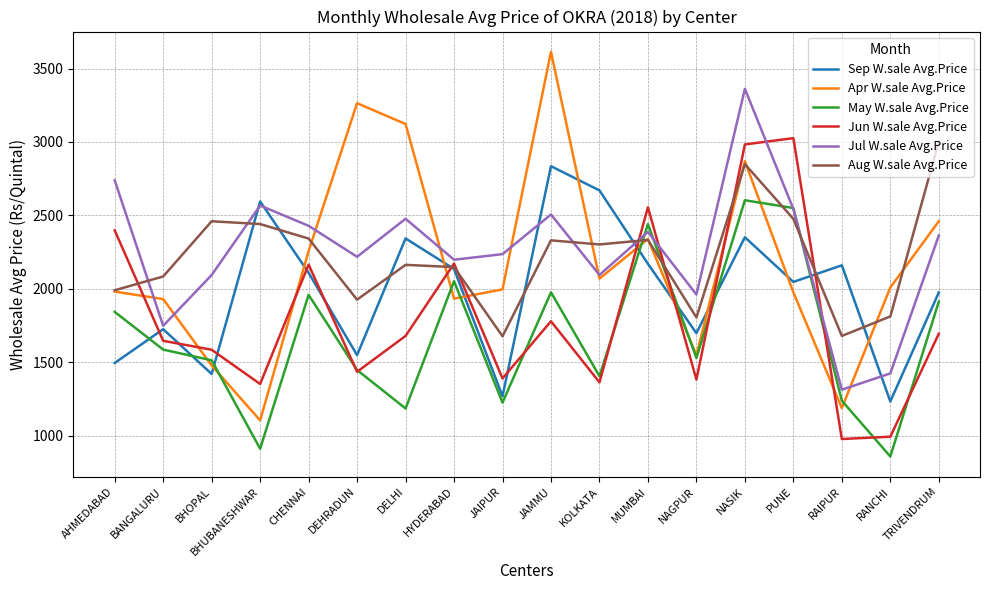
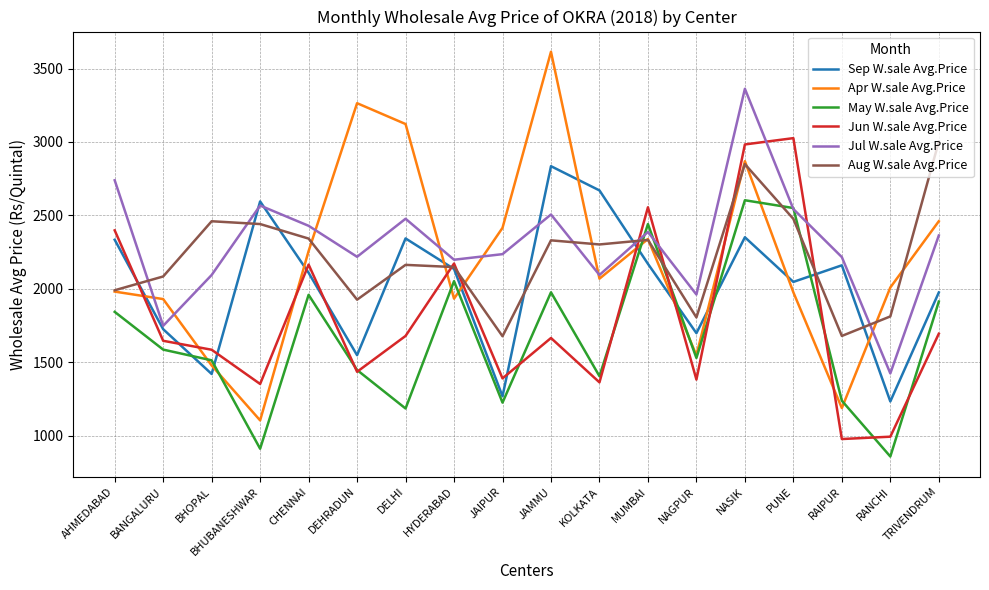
Sep W.sale Avg.Price, AHMEDABAD: 1500 -> 2330
Apr W.sale Avg.Price, JAIPUR: 2000 -> 2420
Jun W.sale Avg.Price, JAMMU: 1780 -> 1670
Jul W.sale Avg.Price, RAIPUR: 1310 -> 2220
